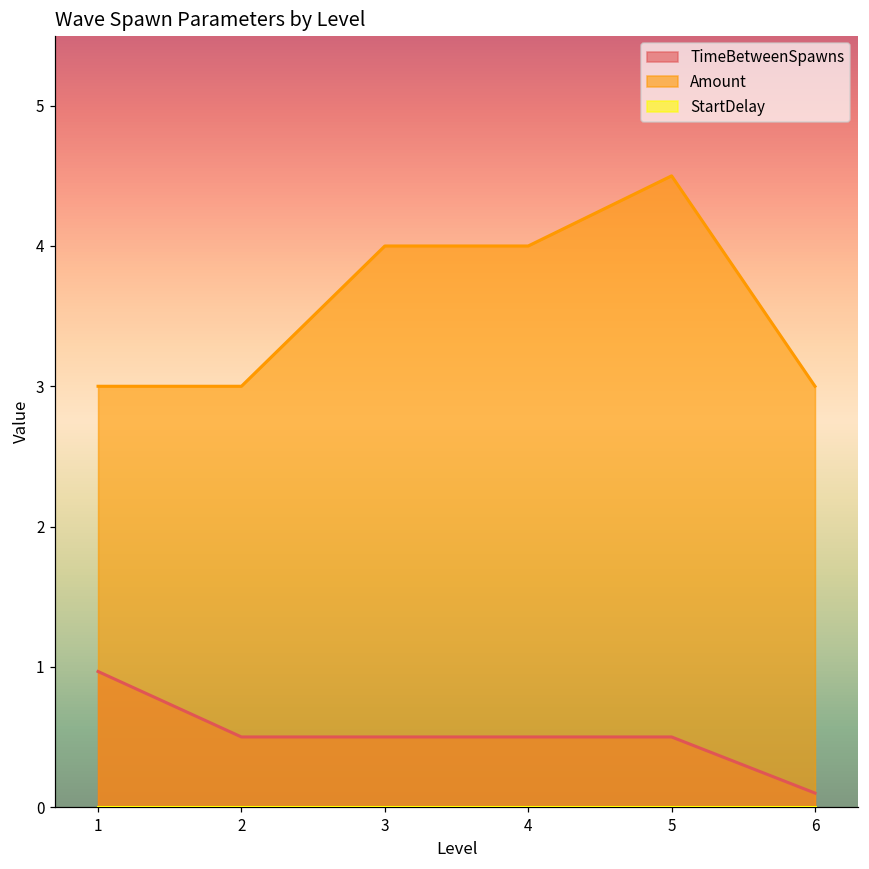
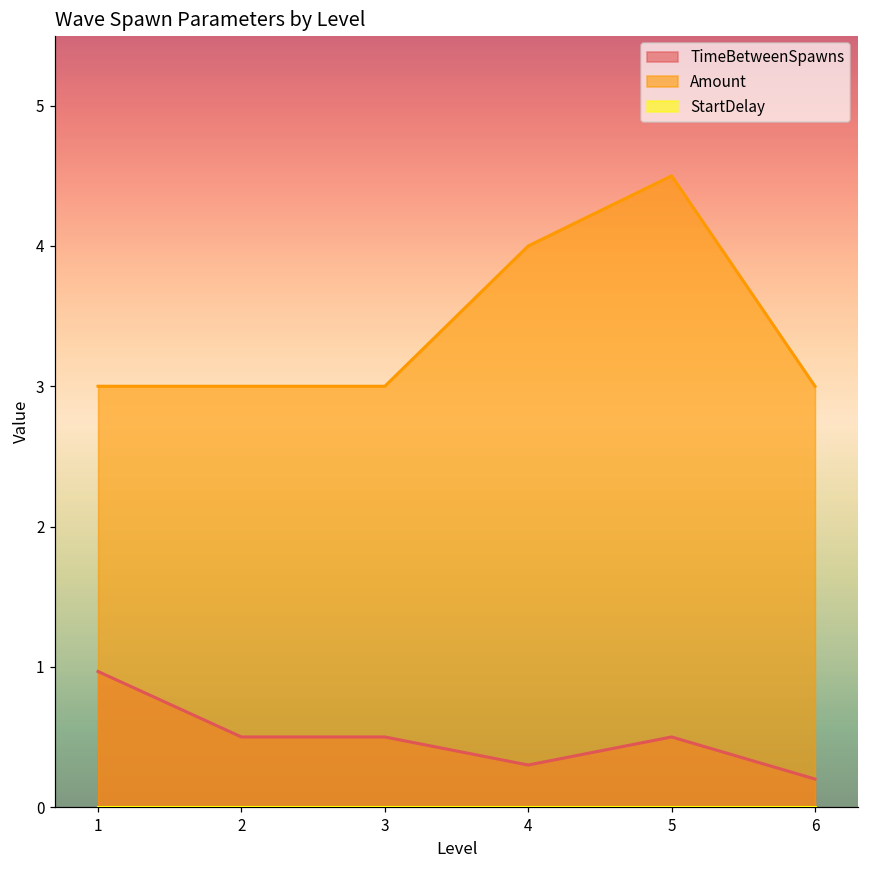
Amount, 3: 4 -> 3
TimeBetweenSpawns, 4: 0.5 -> 0.3
TimeBetweenSpawns, 6: 0.1 -> 0.2
